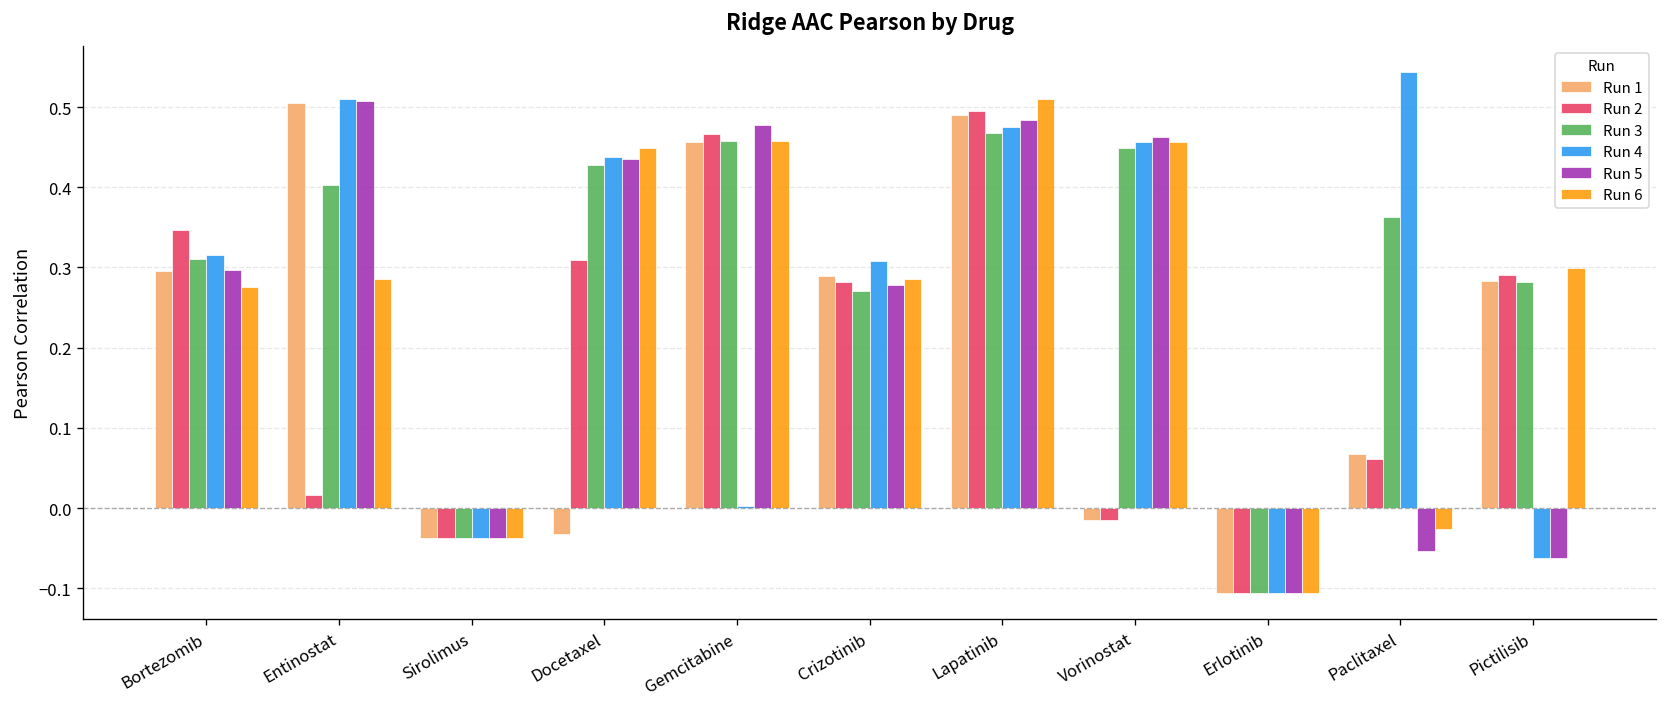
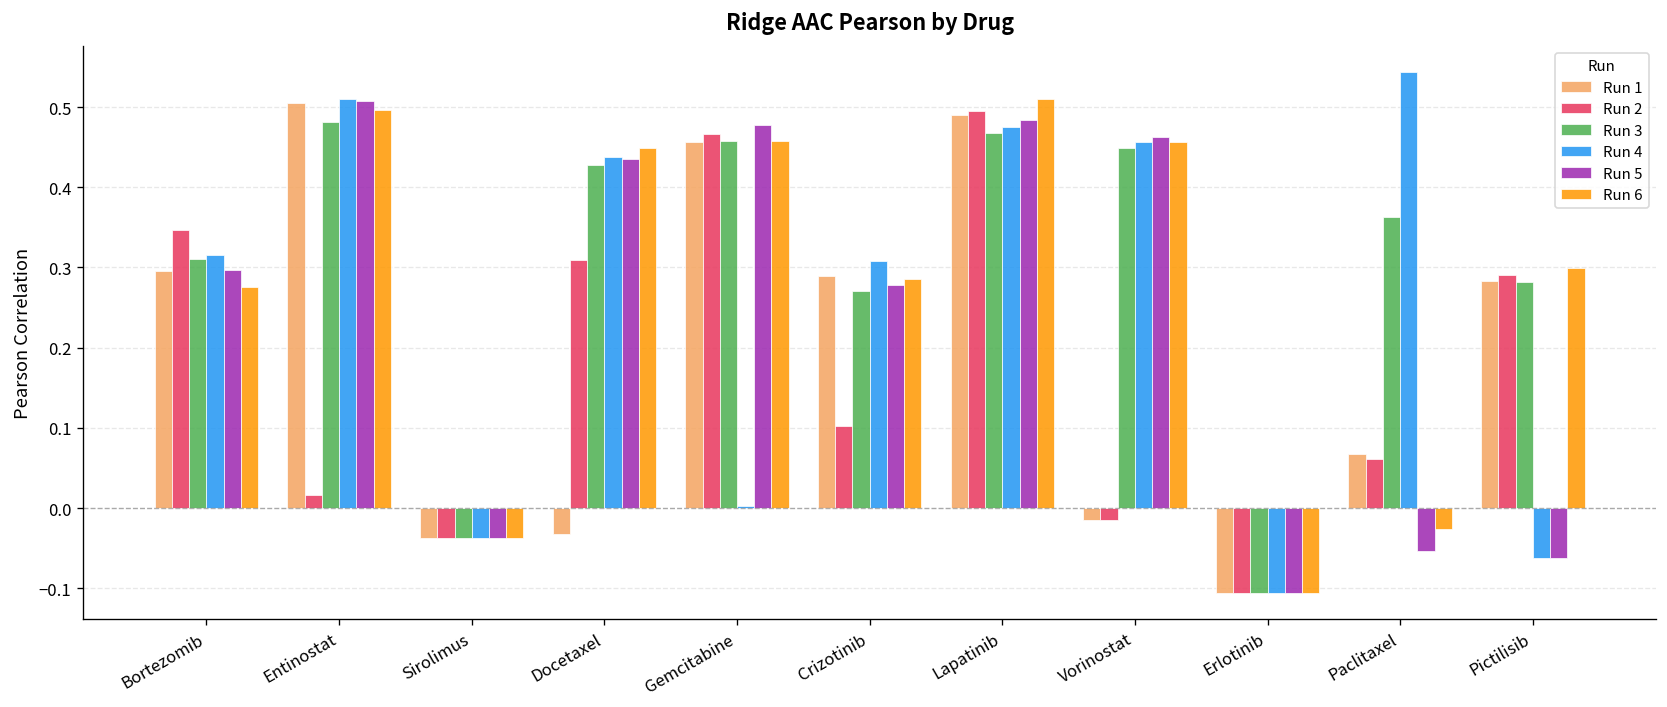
Run 3, Entinostat: 0.40 -> 0.48
Run 6, Entinostat: 0.29 -> 0.50
Run 2, Crizotinib: 0.28 -> 0.10
